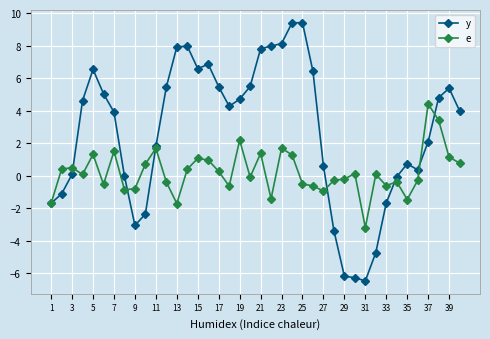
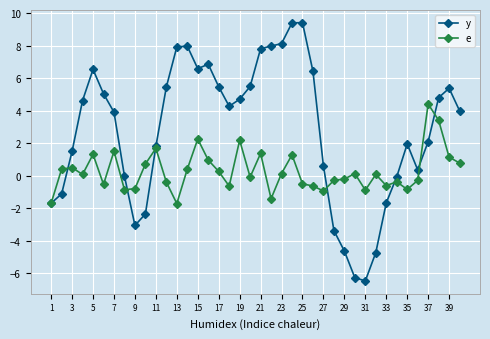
y, 3: 0.1 -> 1.5
e, 15: 1.1 -> 2.3
e, 23: 1.7 -> 0.1
y, 29: -6.2 -> -4.6
e, 31: -3.2 -> -0.9
y, 35: 0.7 -> 2.0
e, 35: -1.5 -> -0.8
